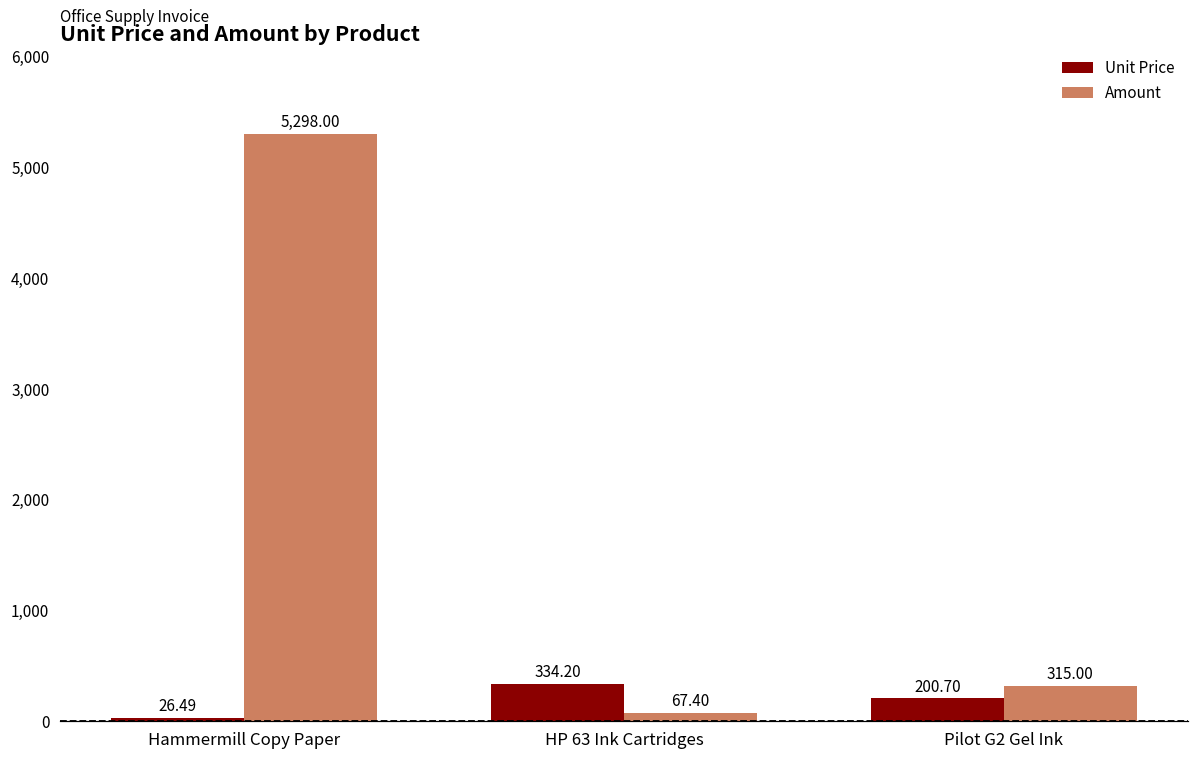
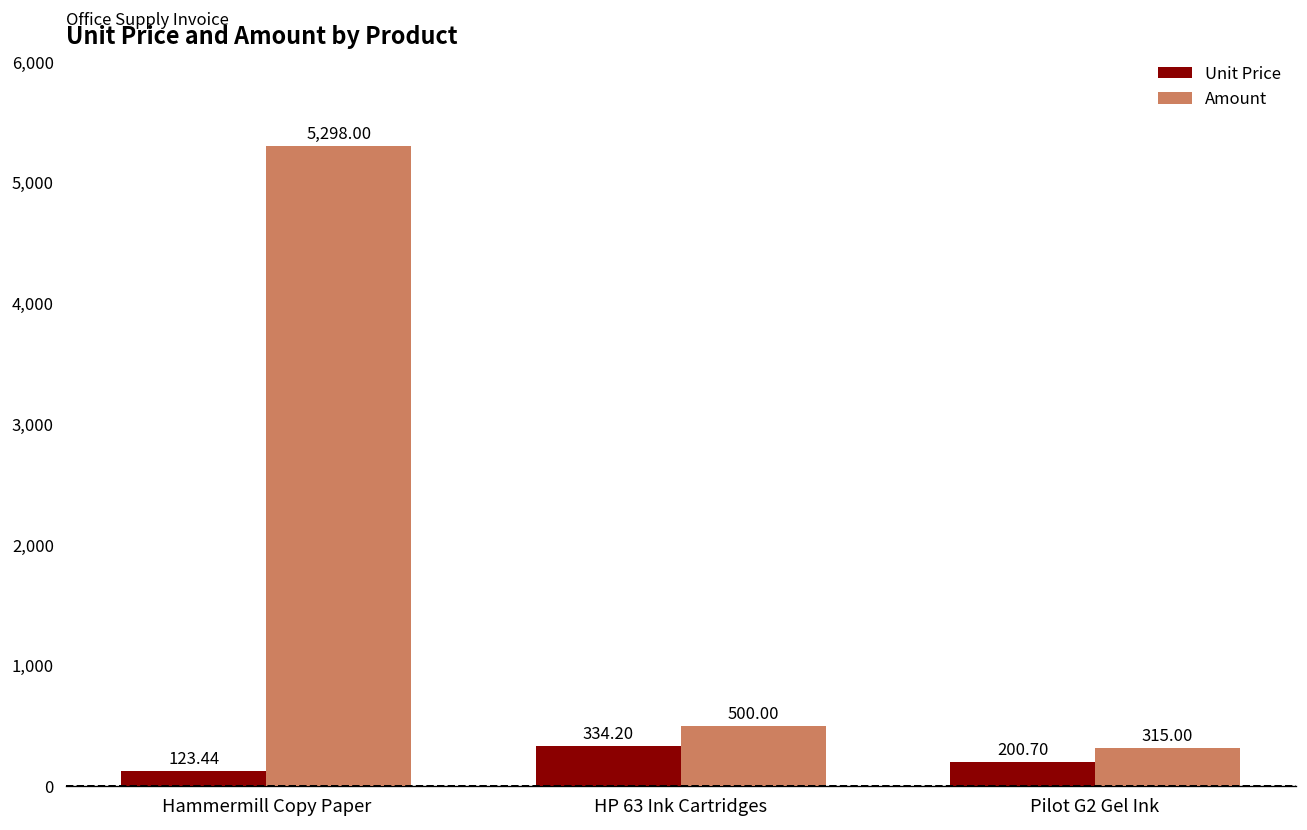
Unit Price, Hammermill Copy Paper: 26.49 -> 123.44
Amount, HP 63 Ink Cartridges: 67.40 -> 500.00
